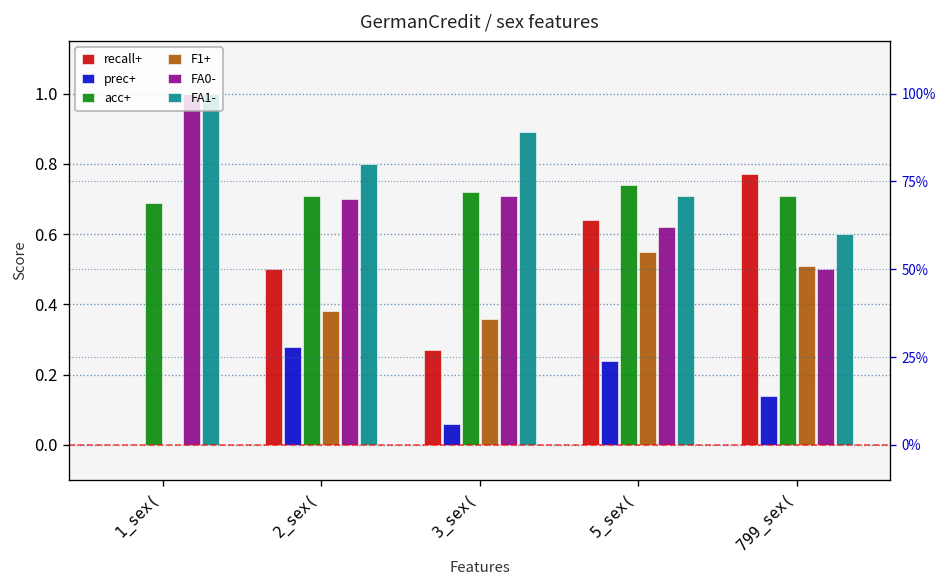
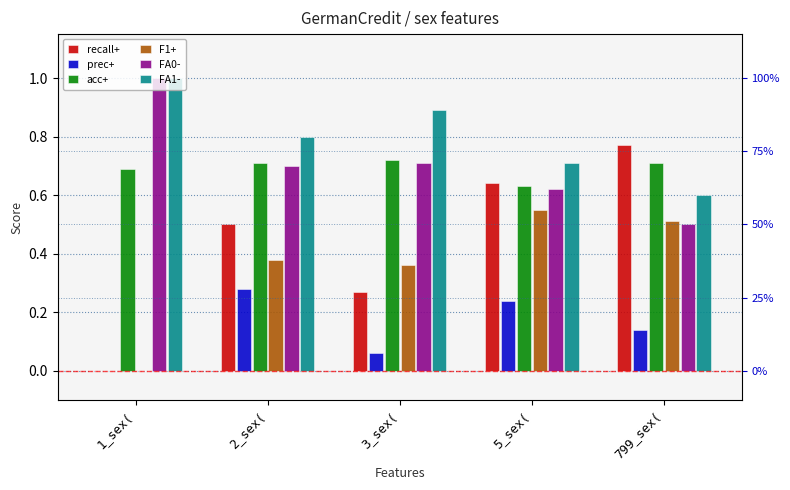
acc+, 5_sex(: 0.74 -> 0.63
